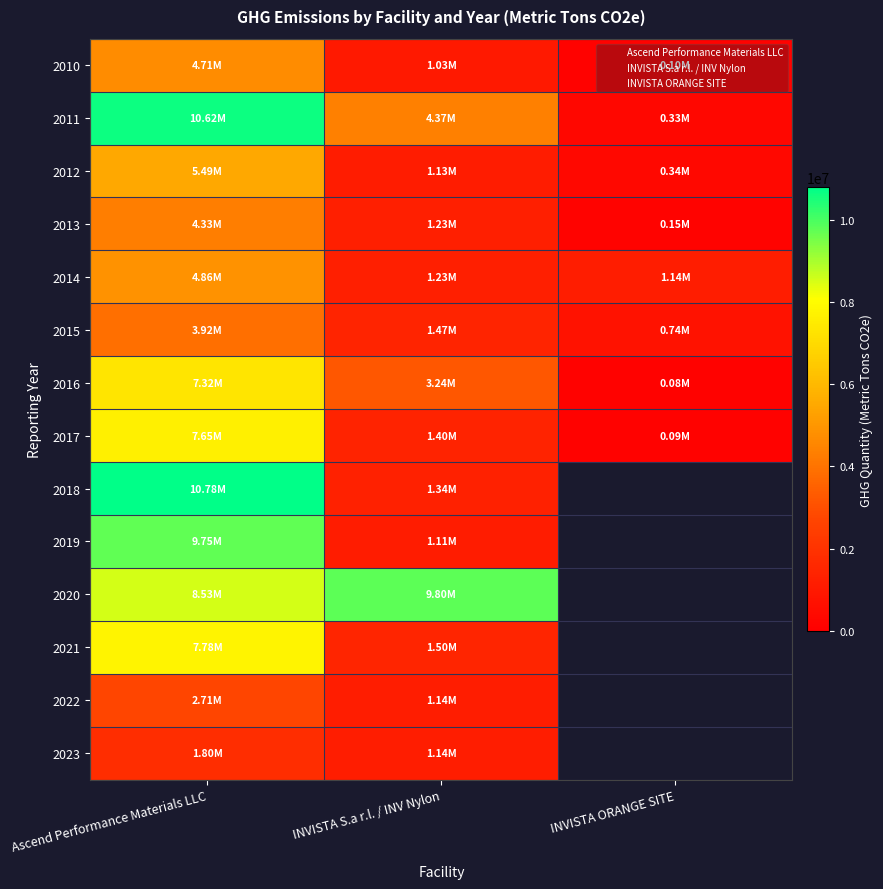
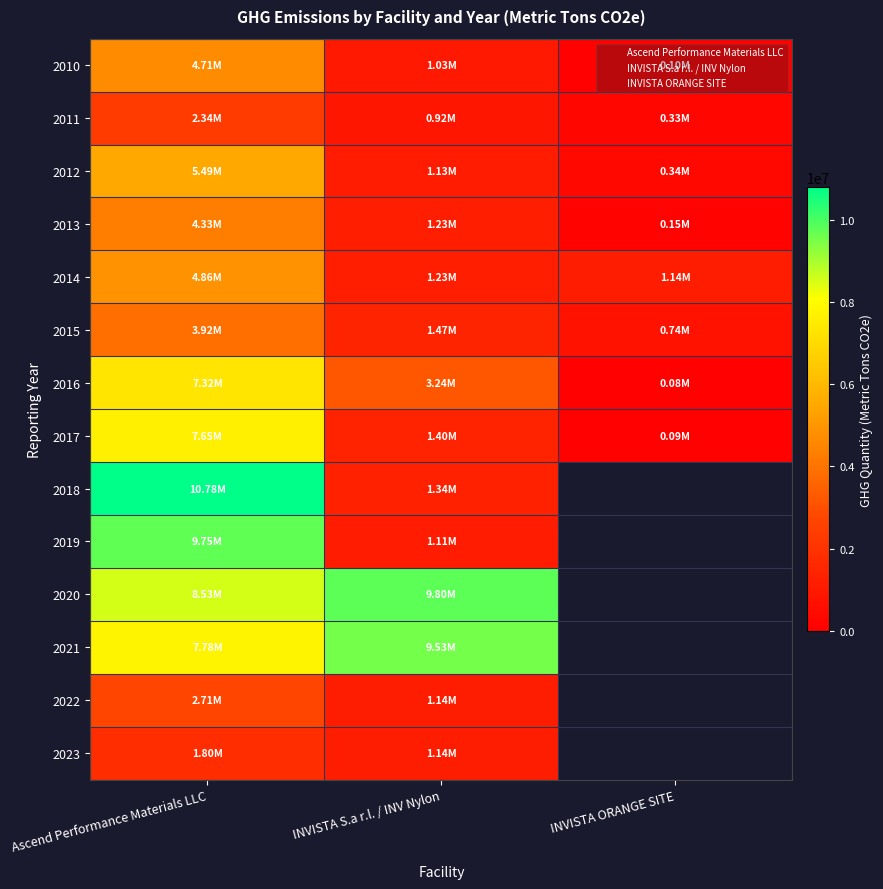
2011, Ascend Performance Materials LLC: 10.62M -> 2.34M
2011, INVISTA S.a r.l. / INV Nylon: 4.37M -> 0.92M
2021, INVISTA S.a r.l. / INV Nylon: 1.50M -> 9.53M
